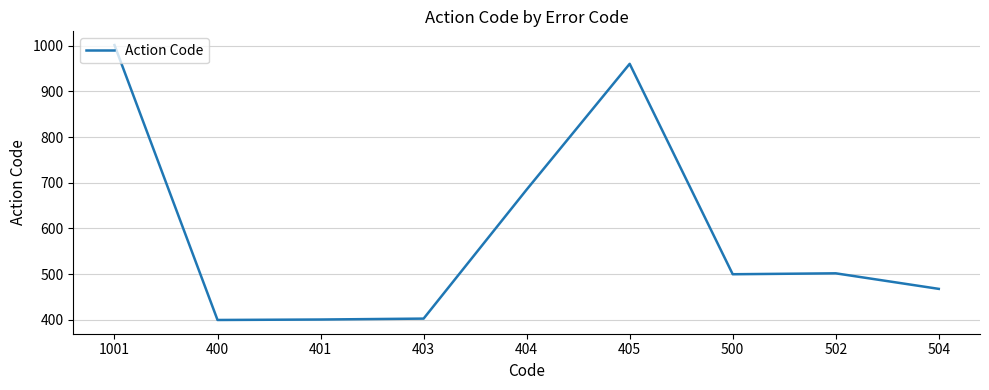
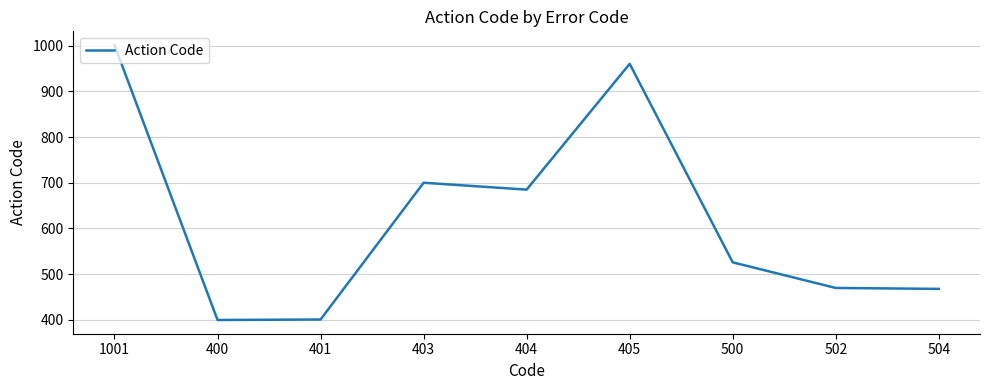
403: 400 -> 700
500: 500 -> 530
502: 500 -> 470
